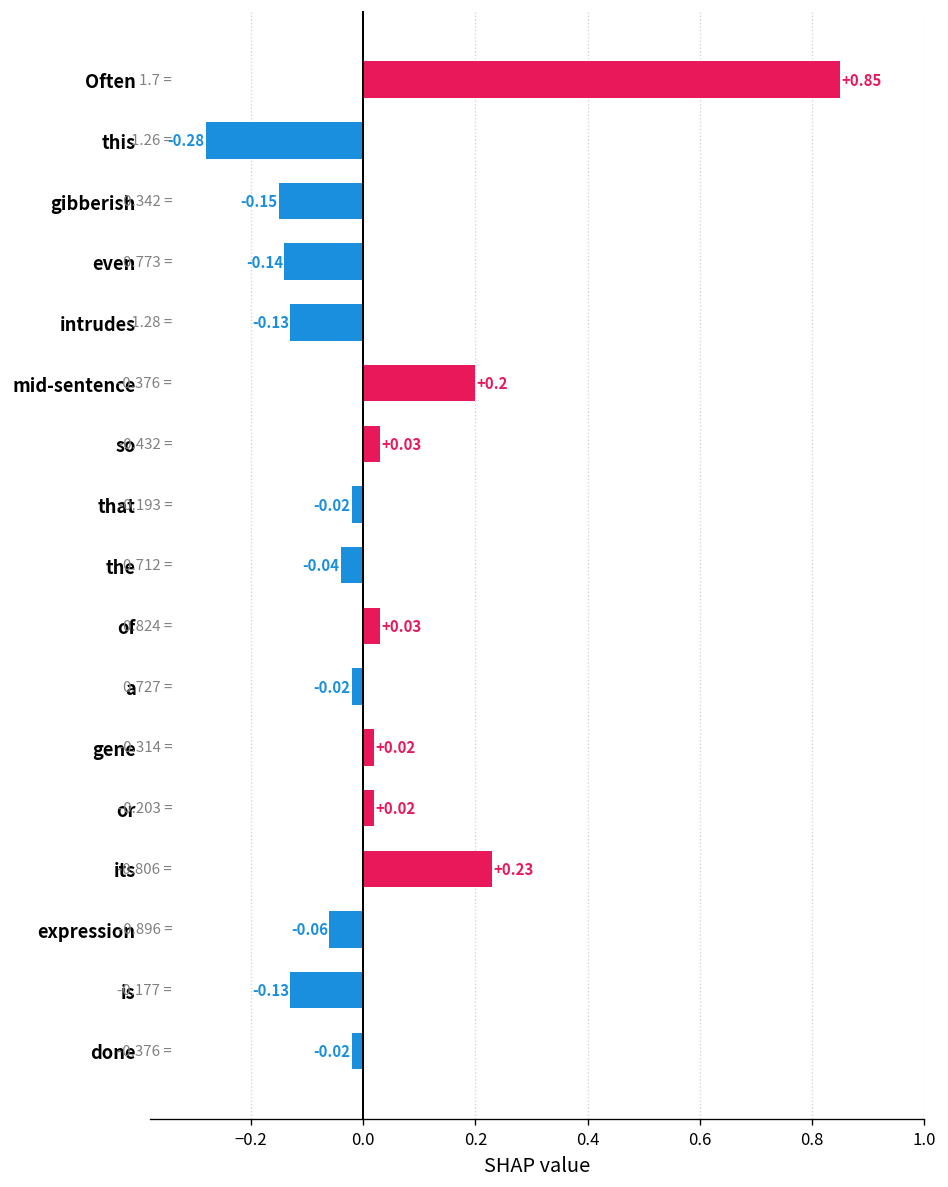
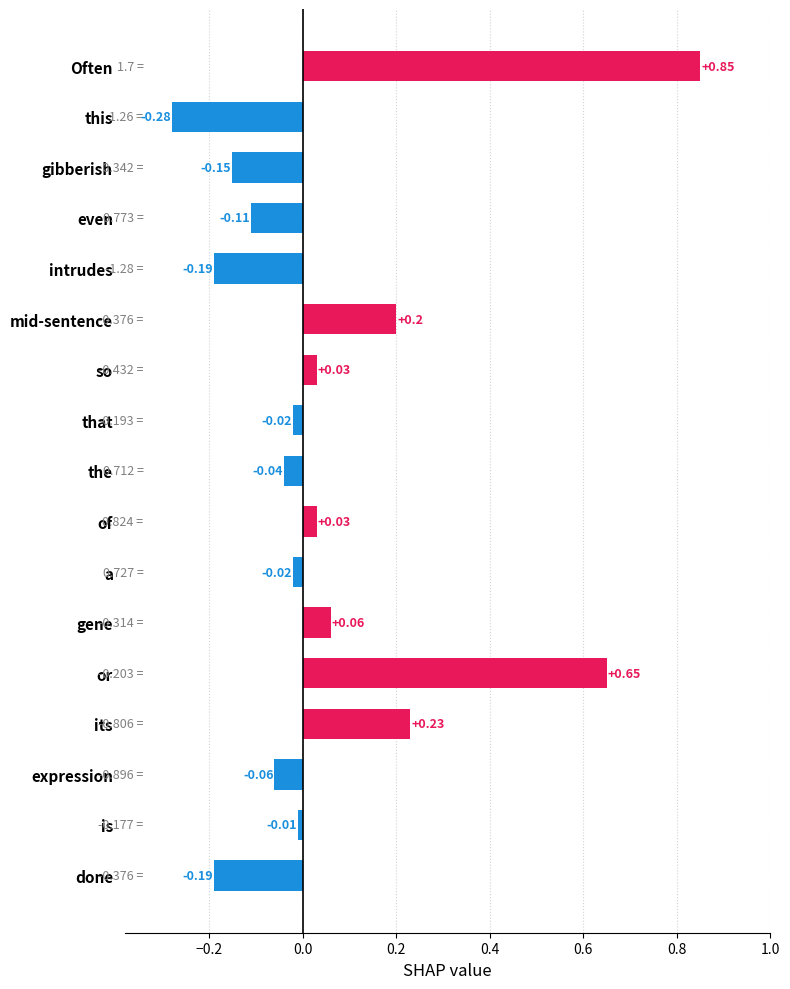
even: -0.14 -> -0.11
intrudes: -0.13 -> -0.19
gene: +0.02 -> +0.06
or: +0.02 -> +0.65
is: -0.13 -> -0.01
done: -0.02 -> -0.19
